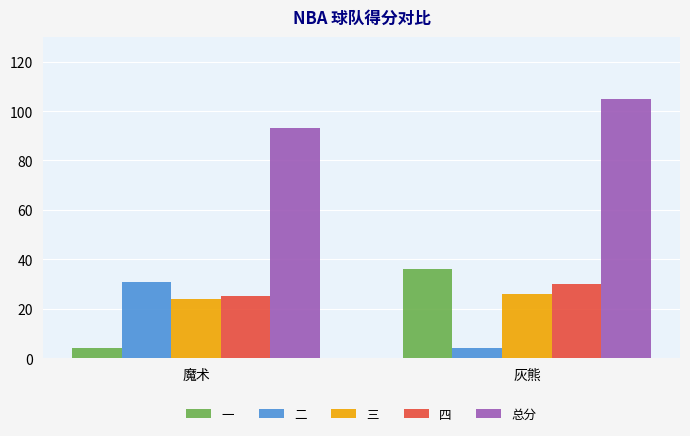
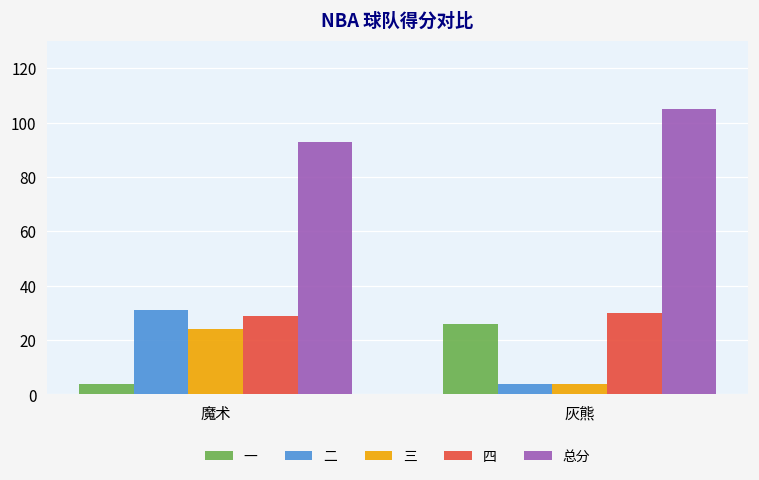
四, 魔术: 25 -> 29
一, 灰熊: 36 -> 26
三, 灰熊: 26 -> 4
